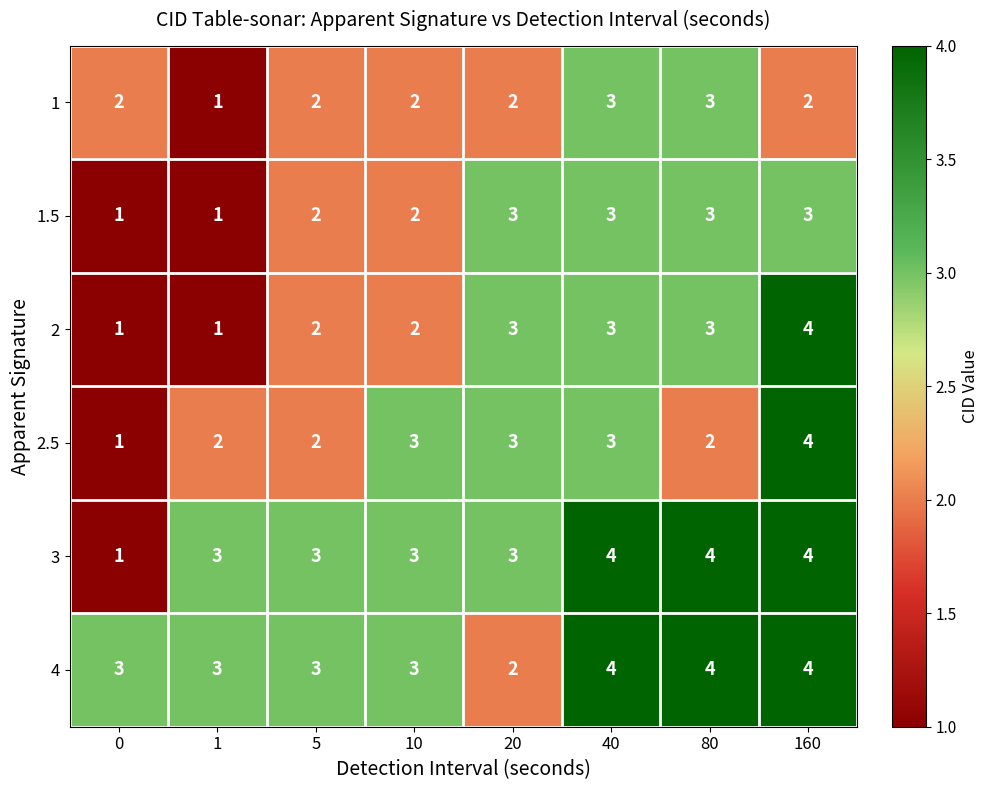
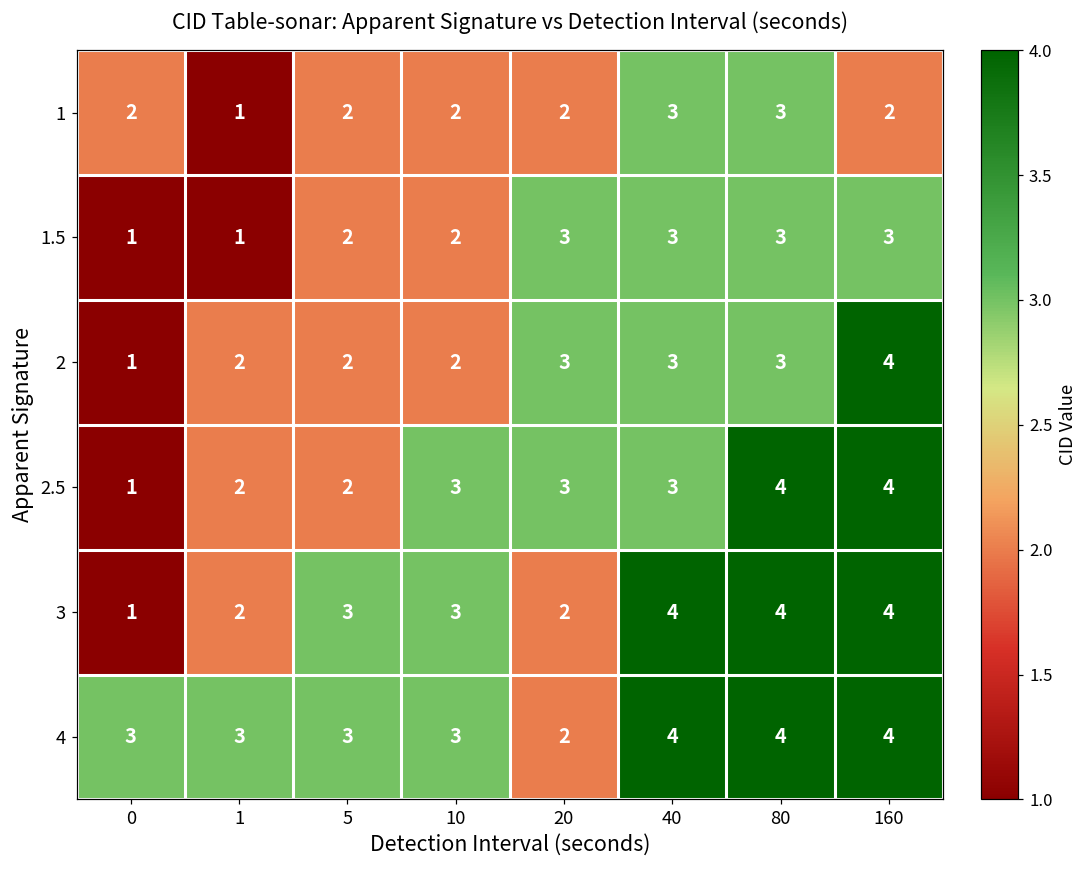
2, 1: 1 -> 2
2.5, 80: 2 -> 4
3, 1: 3 -> 2
3, 20: 3 -> 2
